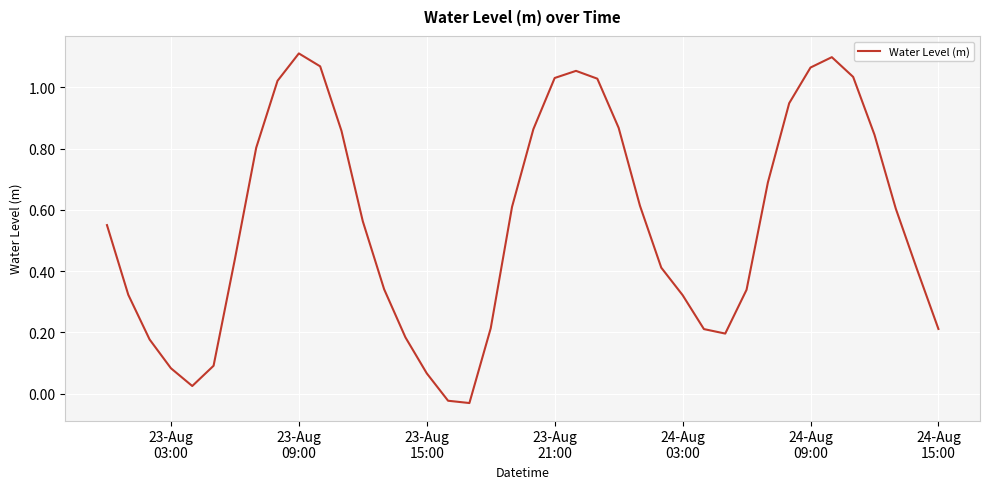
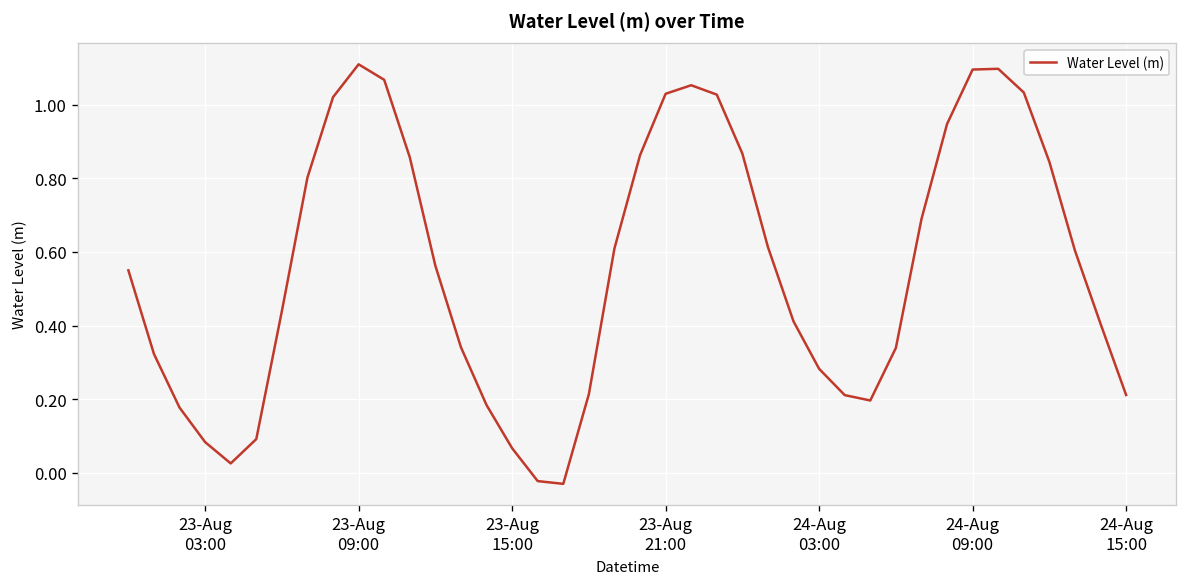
24-Aug 03:00: 0.32 -> 0.28
24-Aug 09:00: 1.06 -> 1.10
